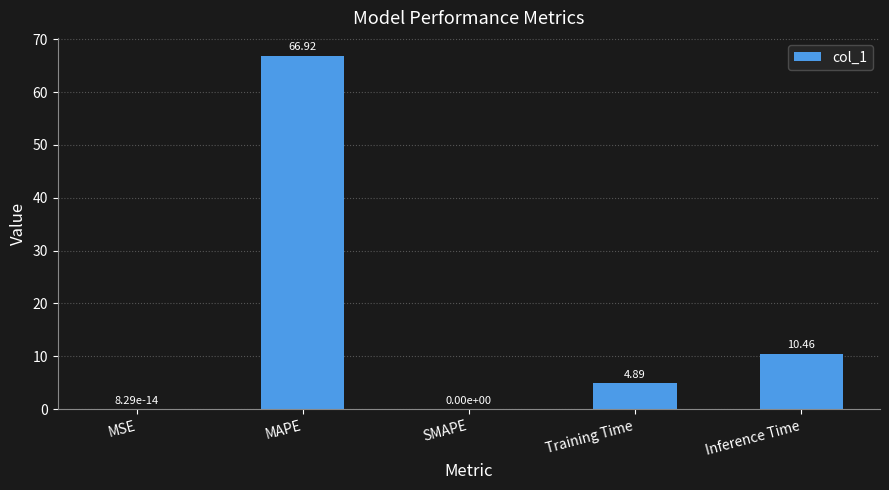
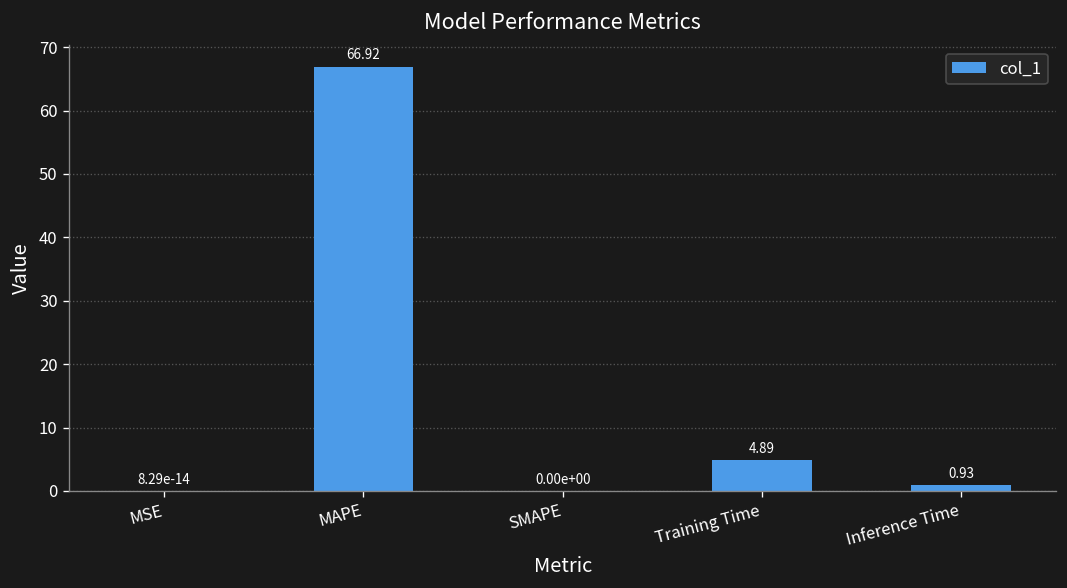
Inference Time: 10.46 -> 0.93
